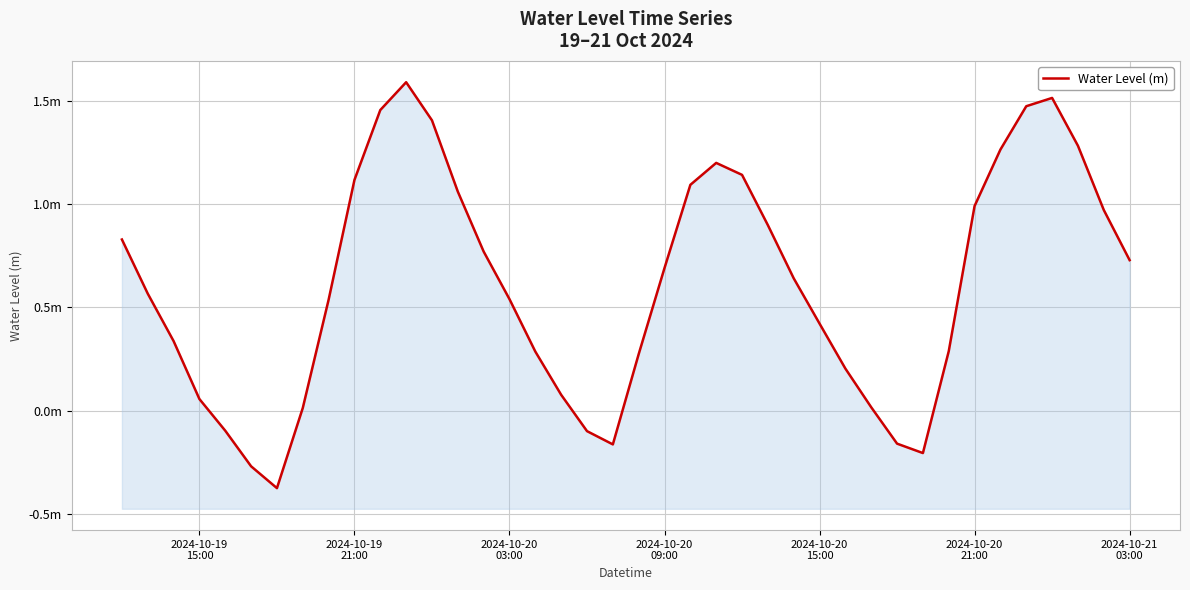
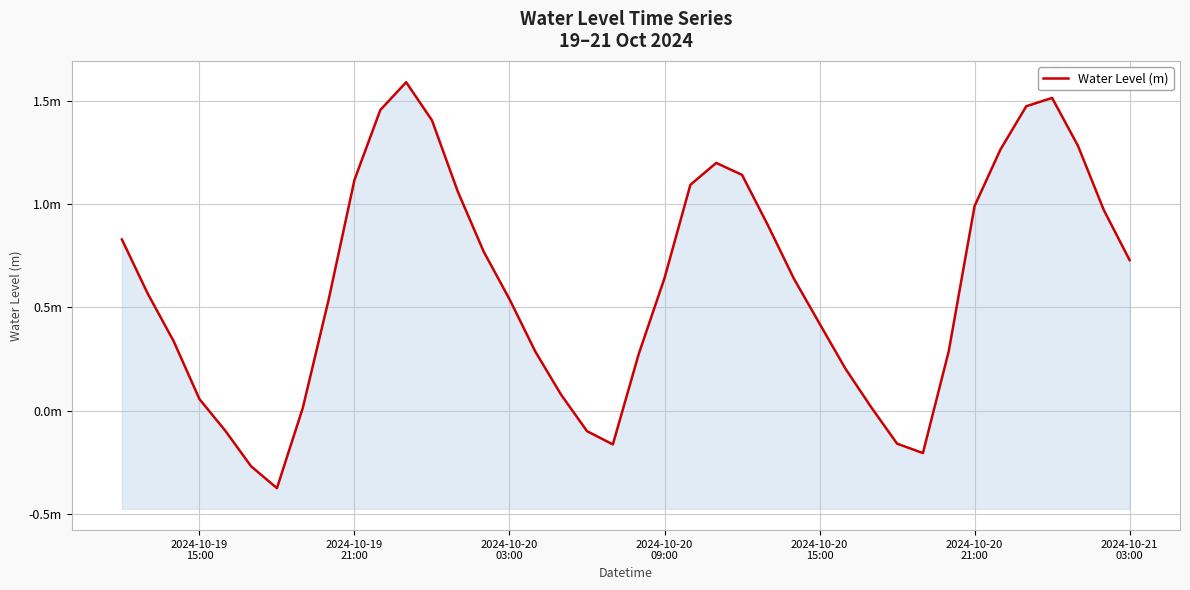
2024-10-20 09:00: 0.69m -> 0.64m
